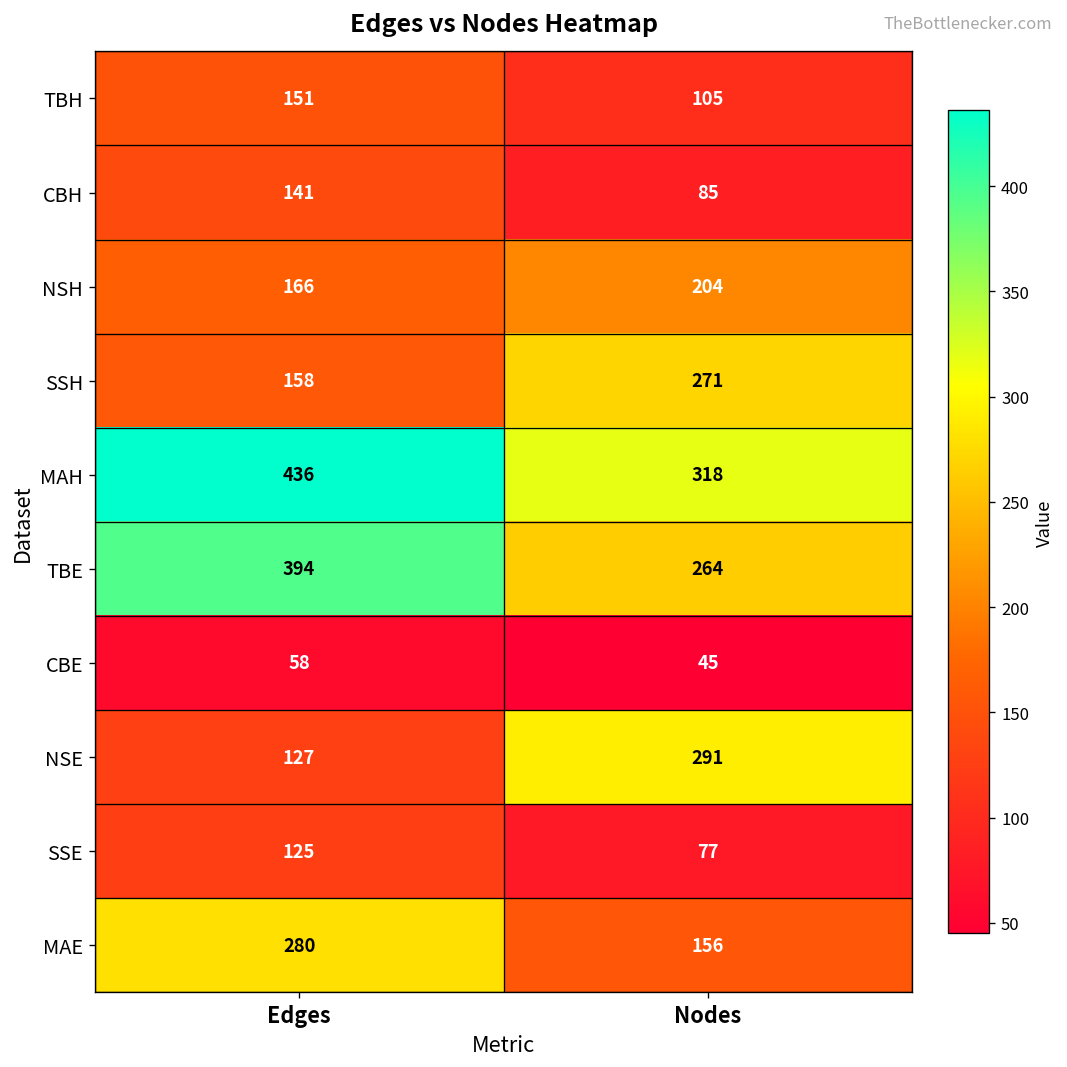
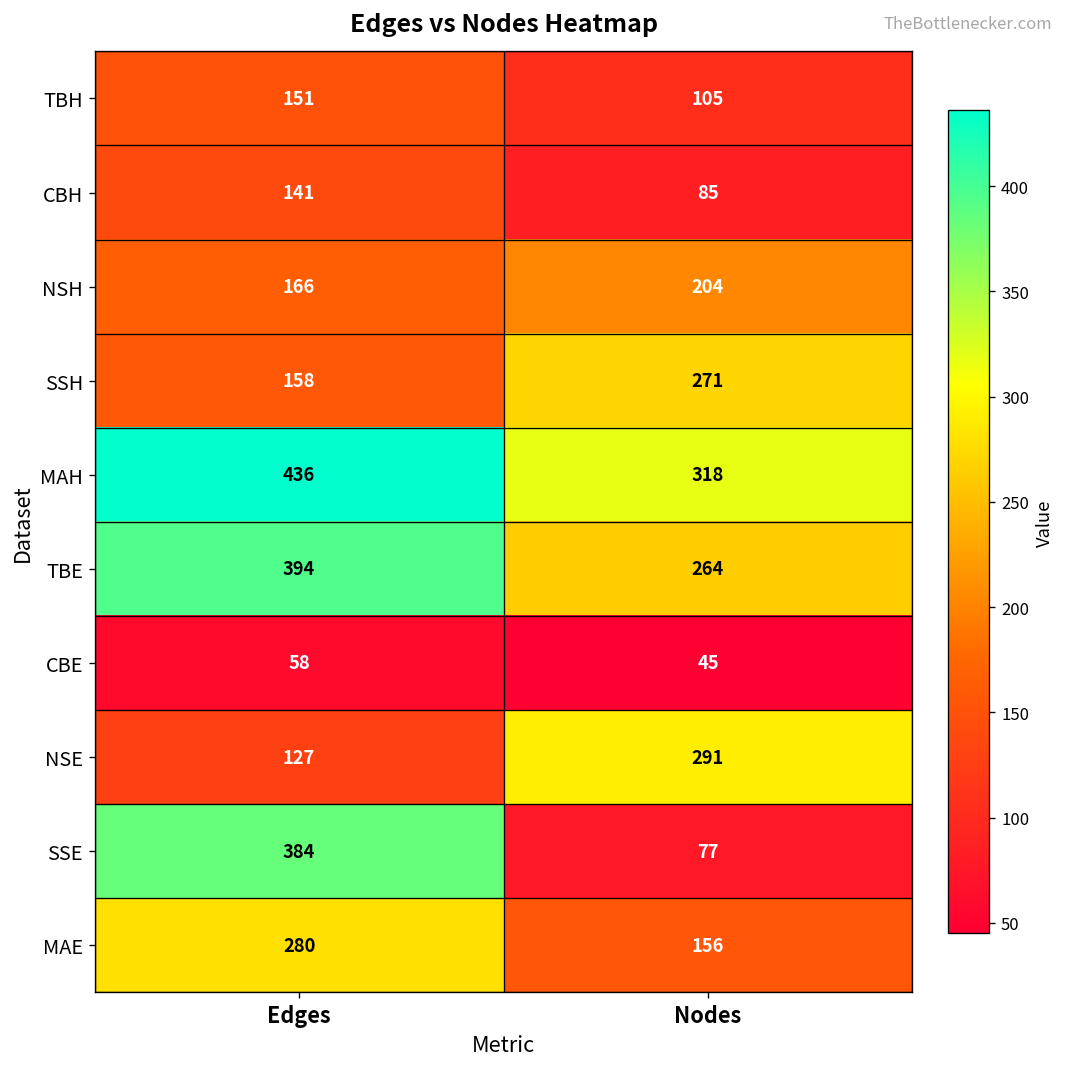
SSE, Edges: 125 -> 384
